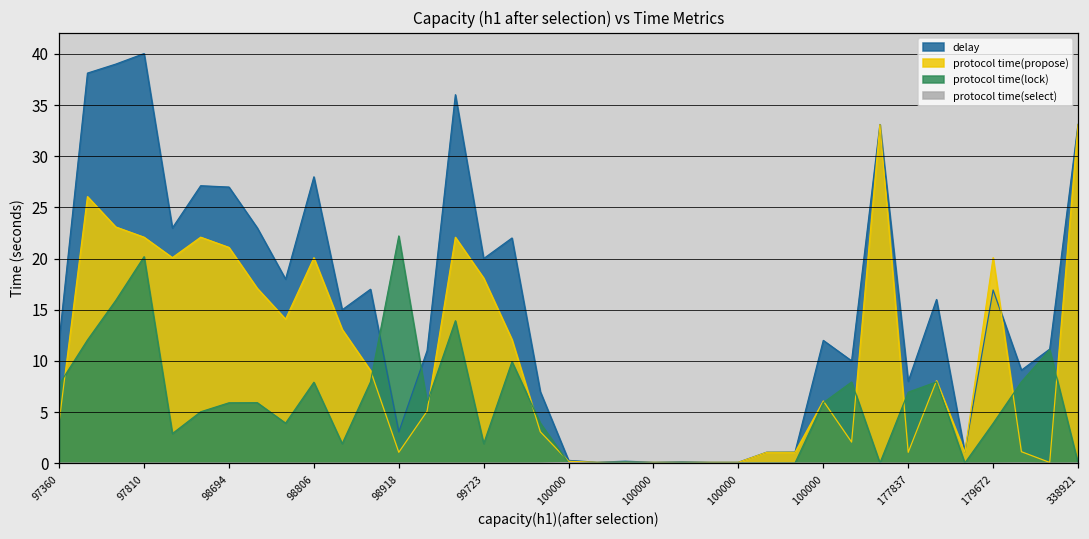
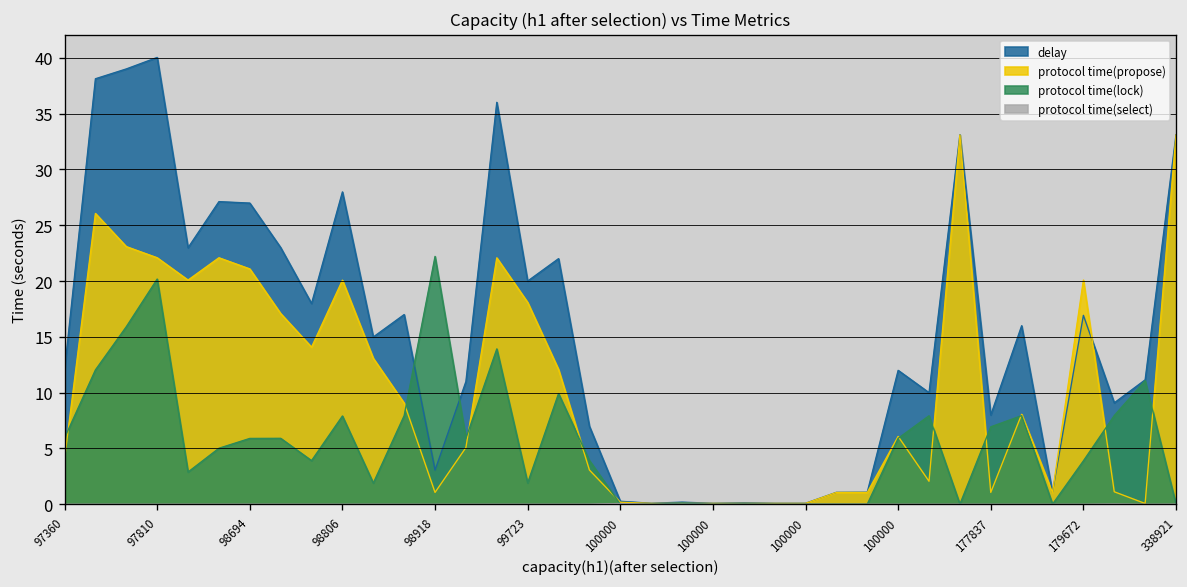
protocol time(lock), 97360: 8 -> 6
